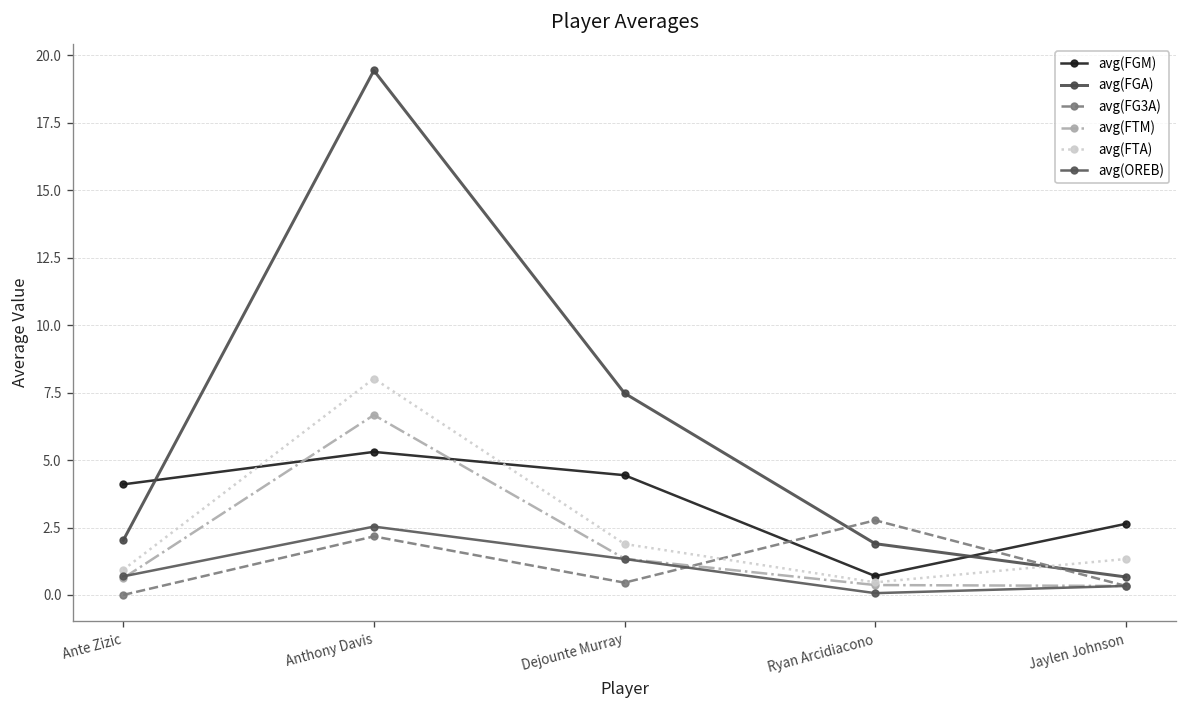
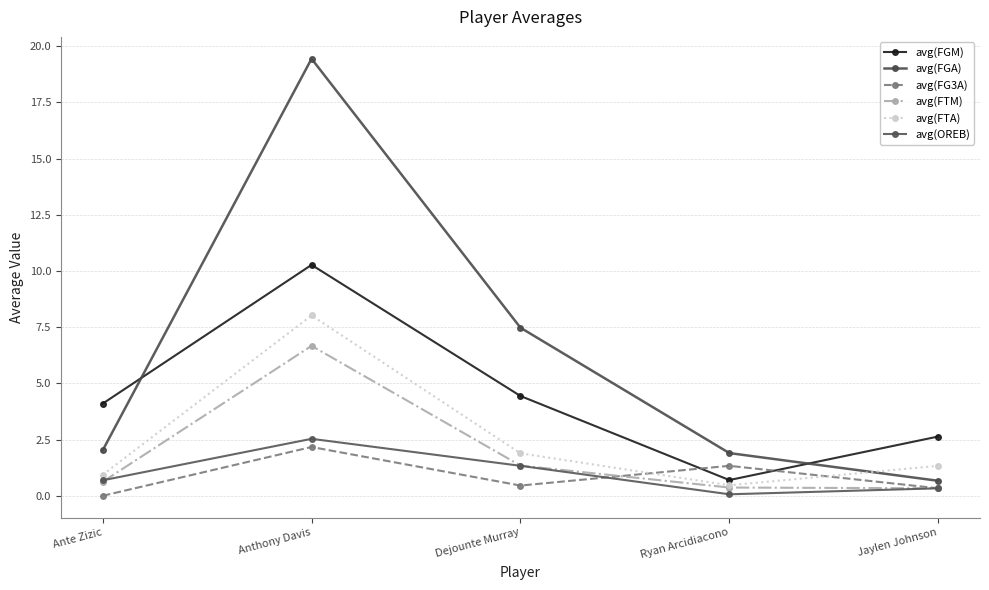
avg(FGM), Anthony Davis: 5.3 -> 10.3
avg(FG3A), Ryan Arcidiacono: 2.8 -> 1.3
